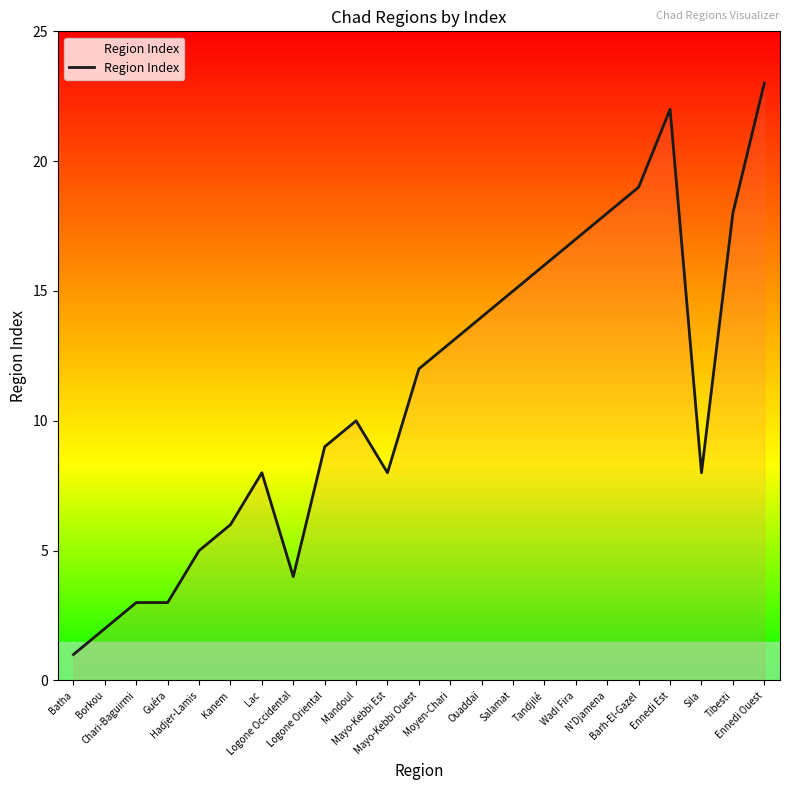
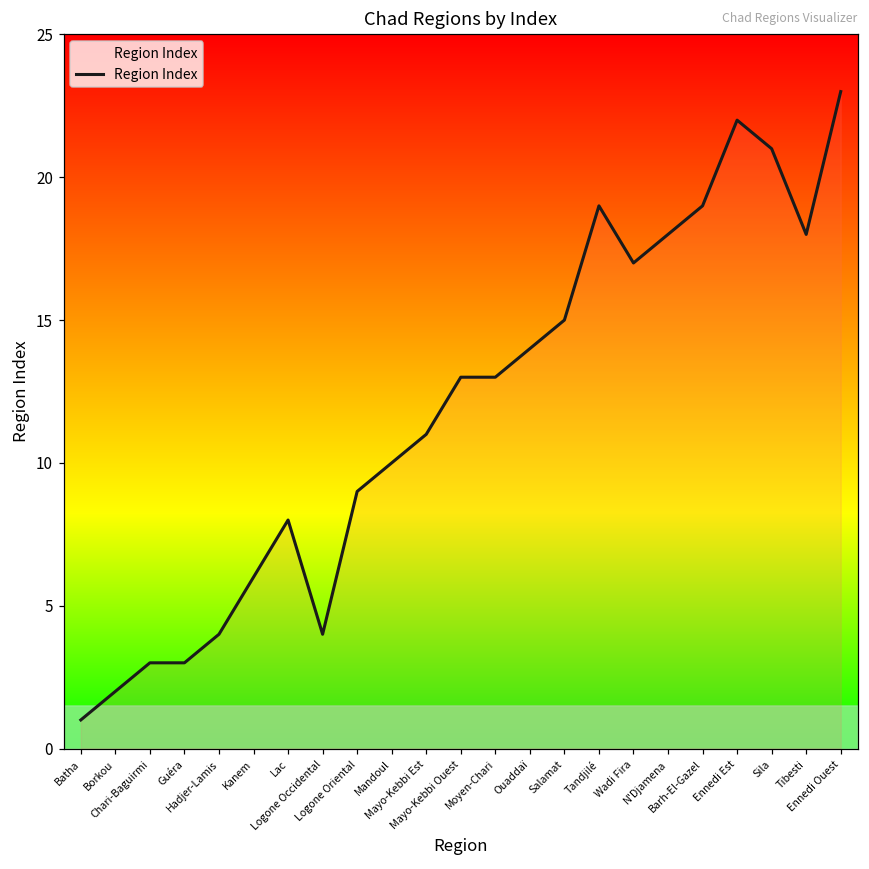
Hadjer-Lamis: 5 -> 4
Mayo-Kebbi Est: 8 -> 11
Mayo-Kebbi Ouest: 12 -> 13
Tandjilé: 16 -> 19
Sila: 8 -> 21
